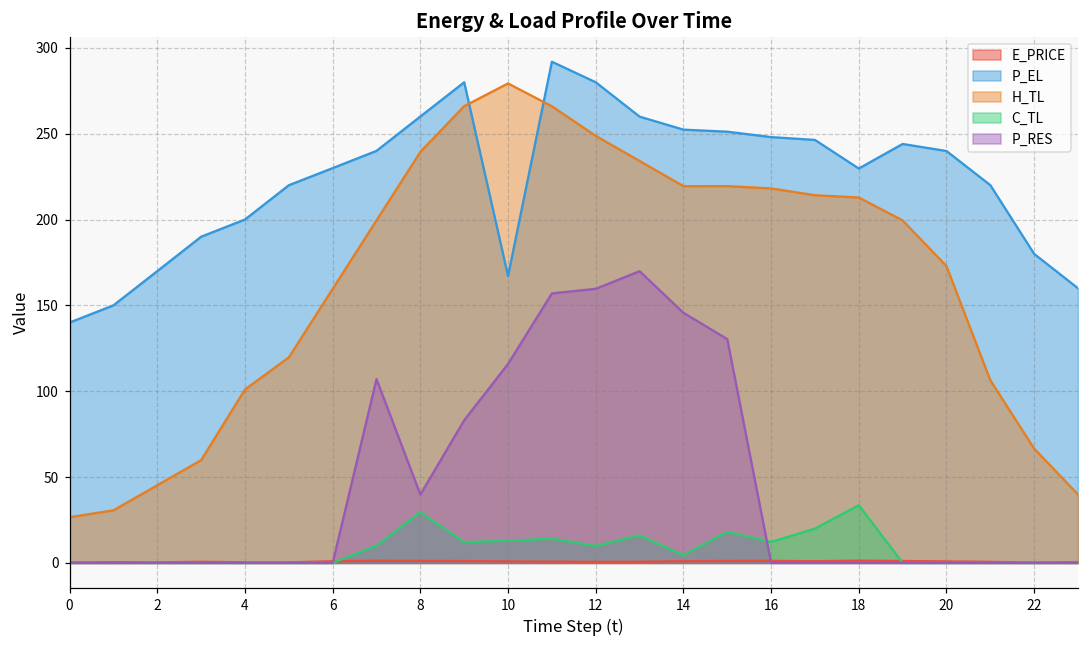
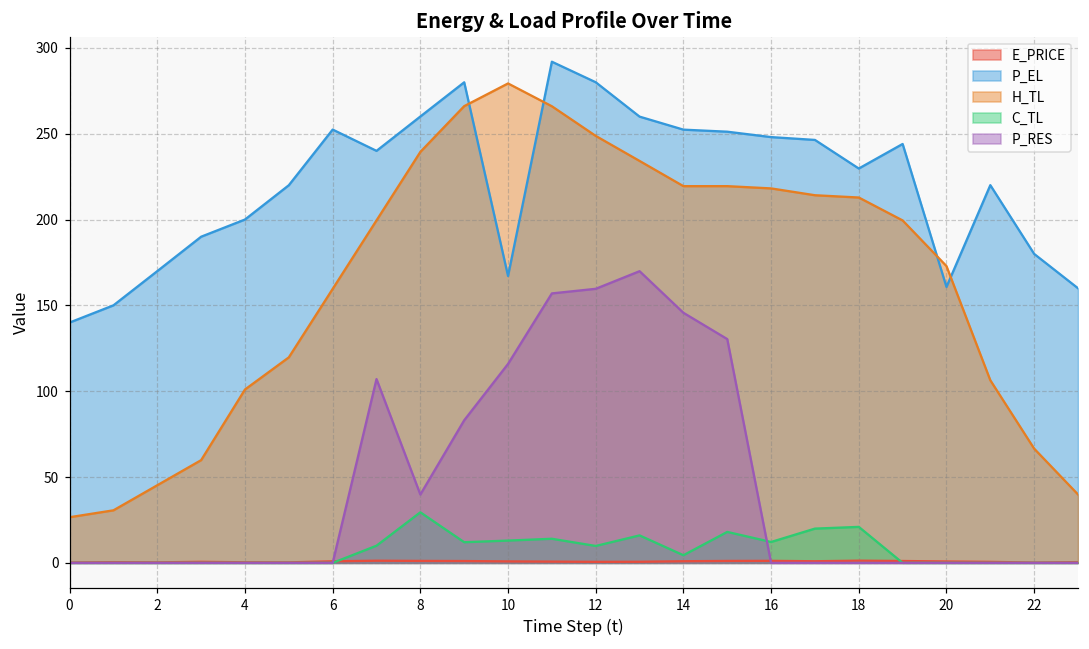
P_EL, 6: 230 -> 252
C_TL, 18: 34 -> 21
P_EL, 20: 240 -> 161
